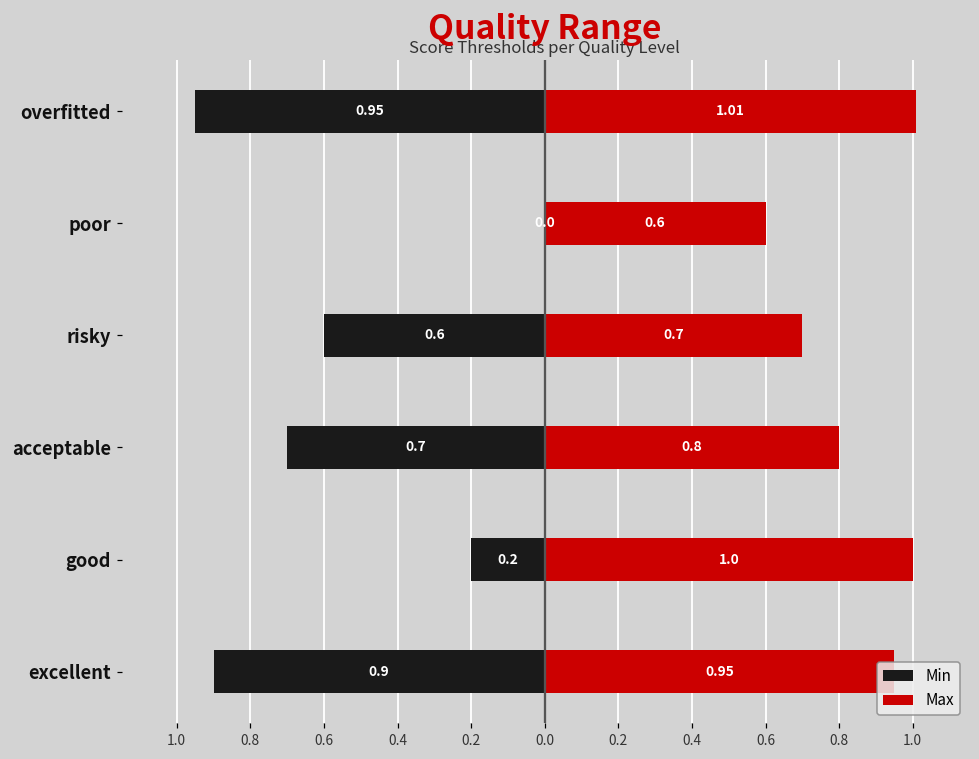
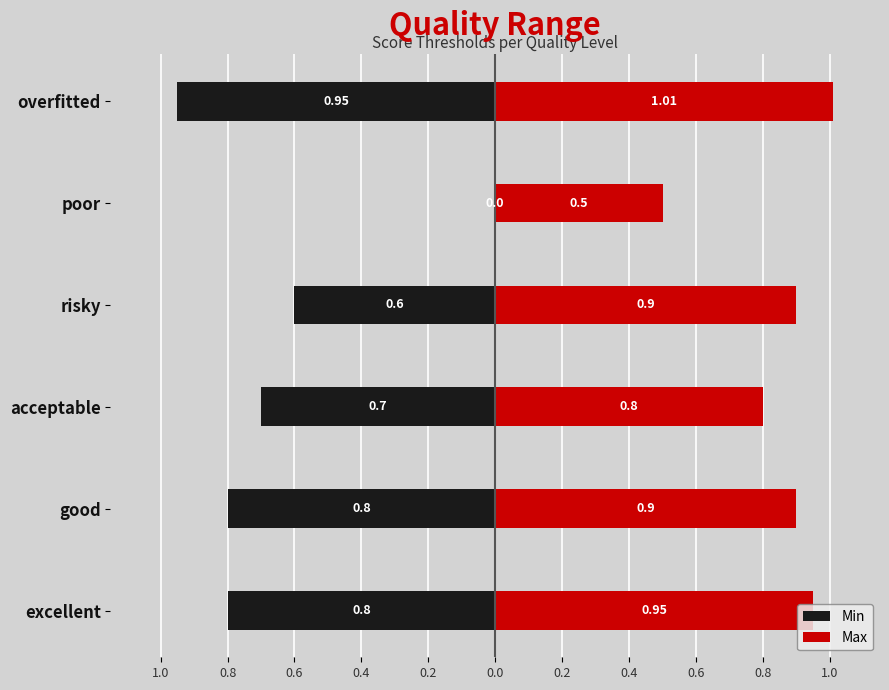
Max, poor: 0.6 -> 0.5
Max, risky: 0.7 -> 0.9
Min, good: 0.2 -> 0.8
Max, good: 1.0 -> 0.9
Min, excellent: 0.9 -> 0.8
